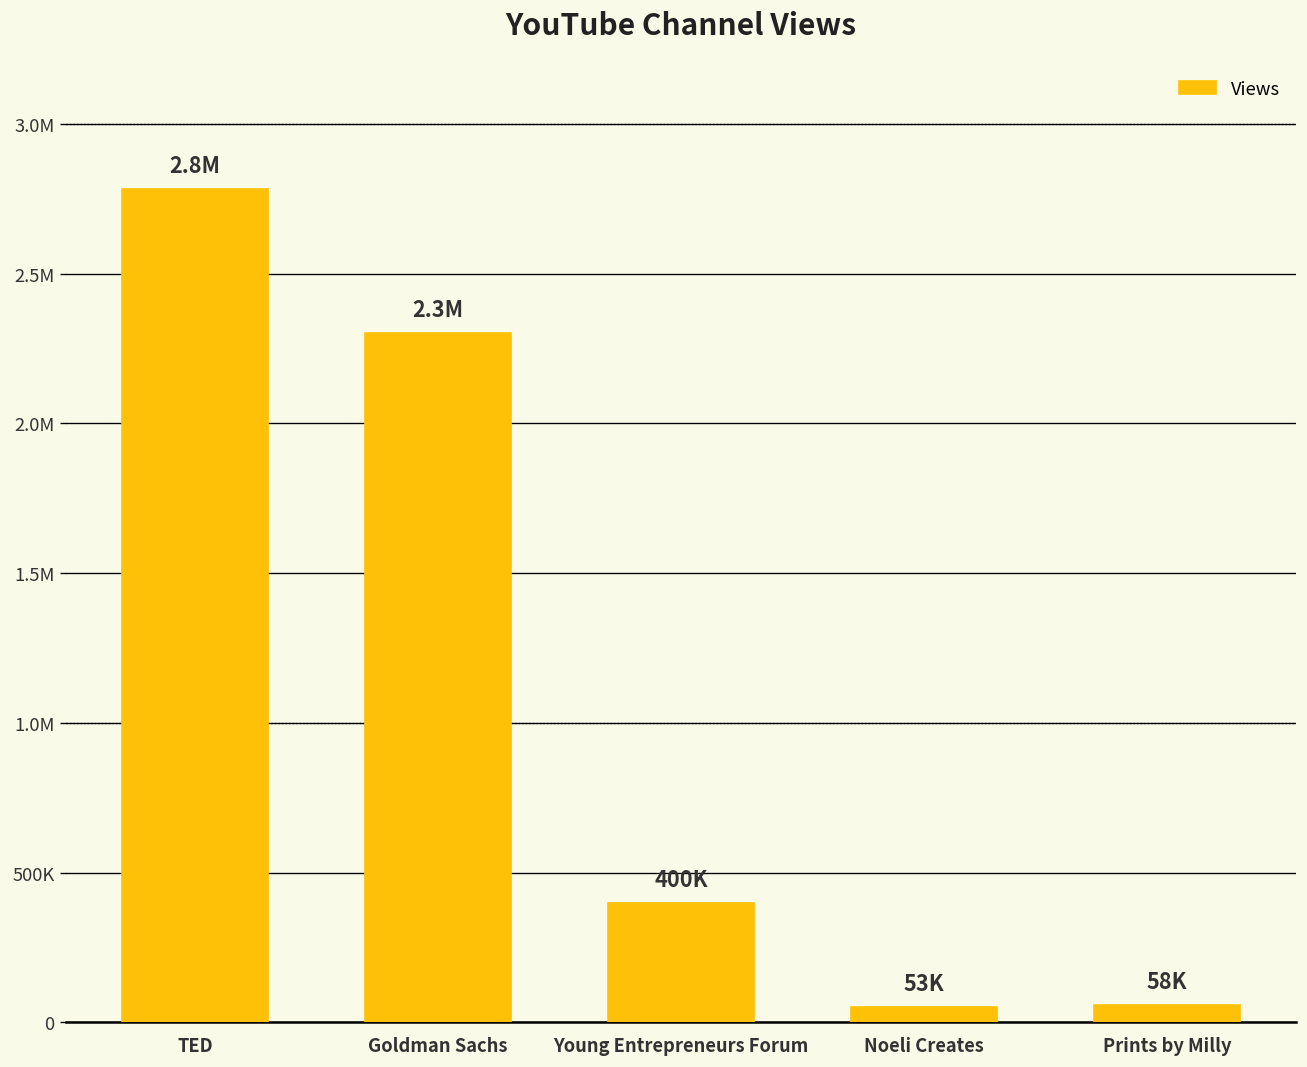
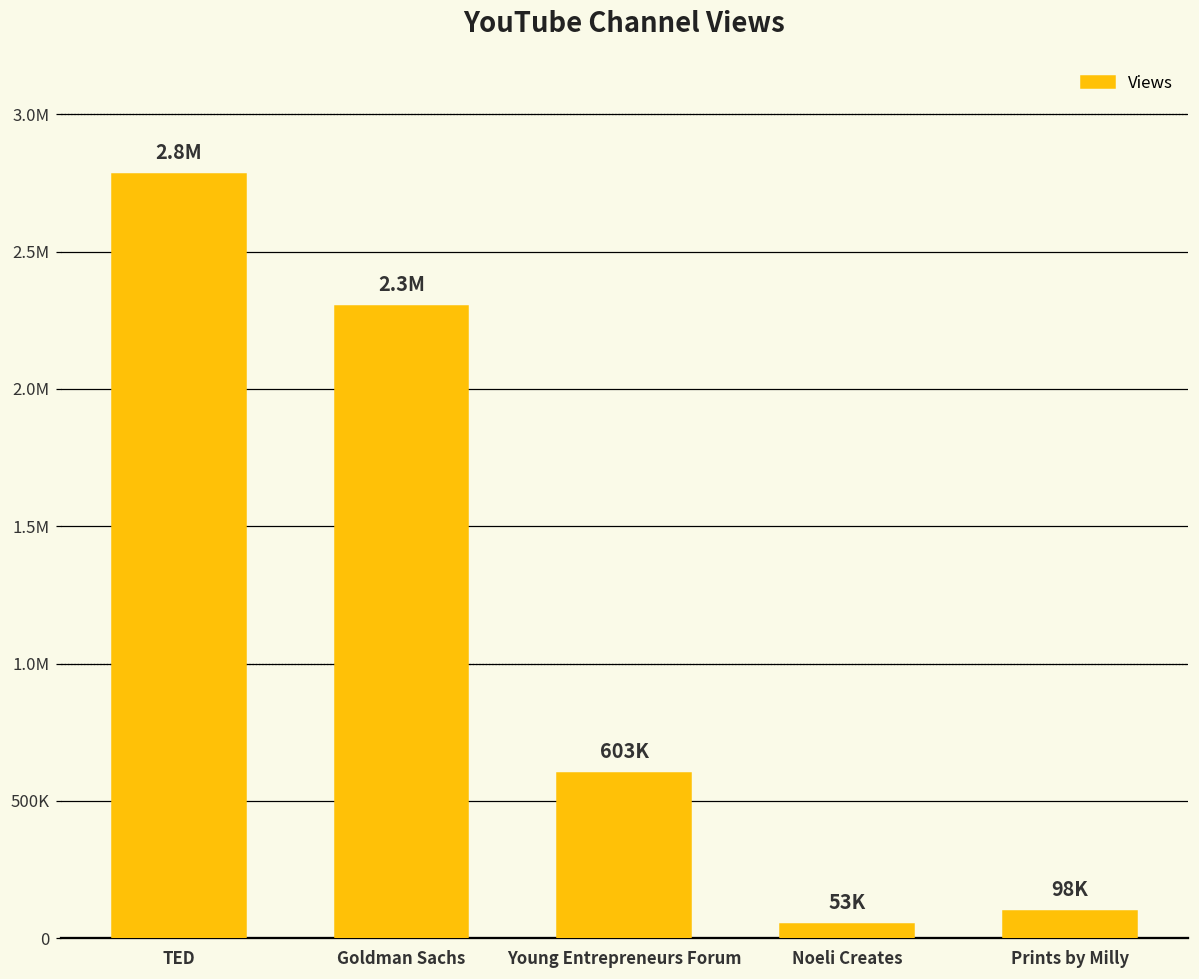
Young Entrepreneurs Forum: 400K -> 603K
Prints by Milly: 58K -> 98K
